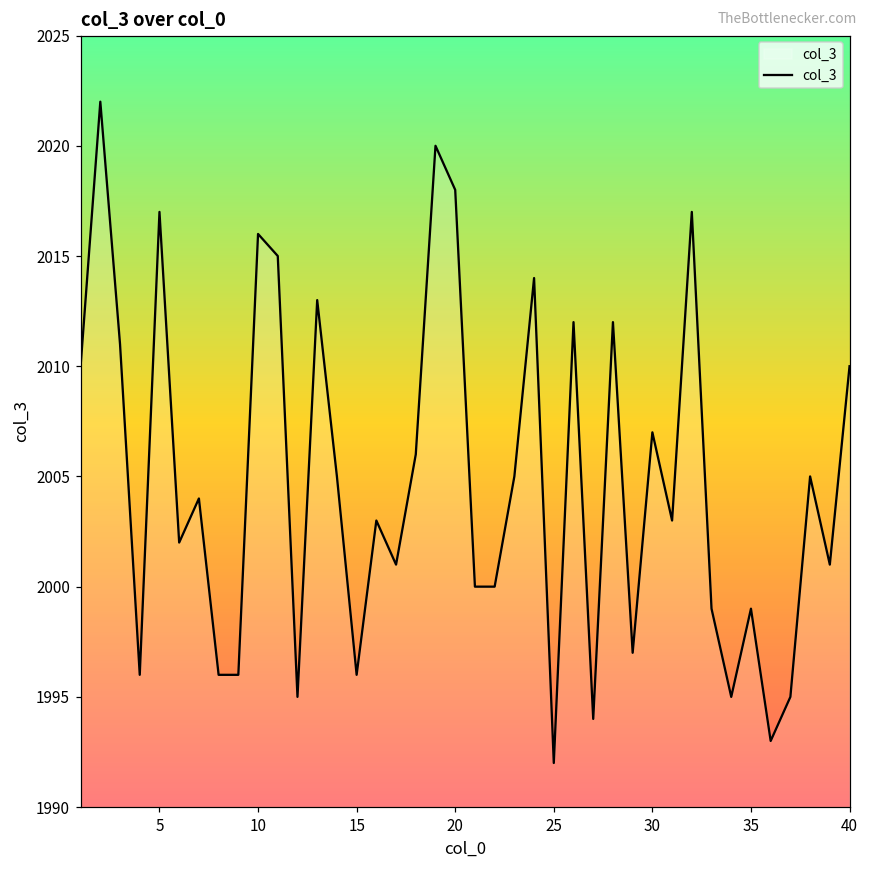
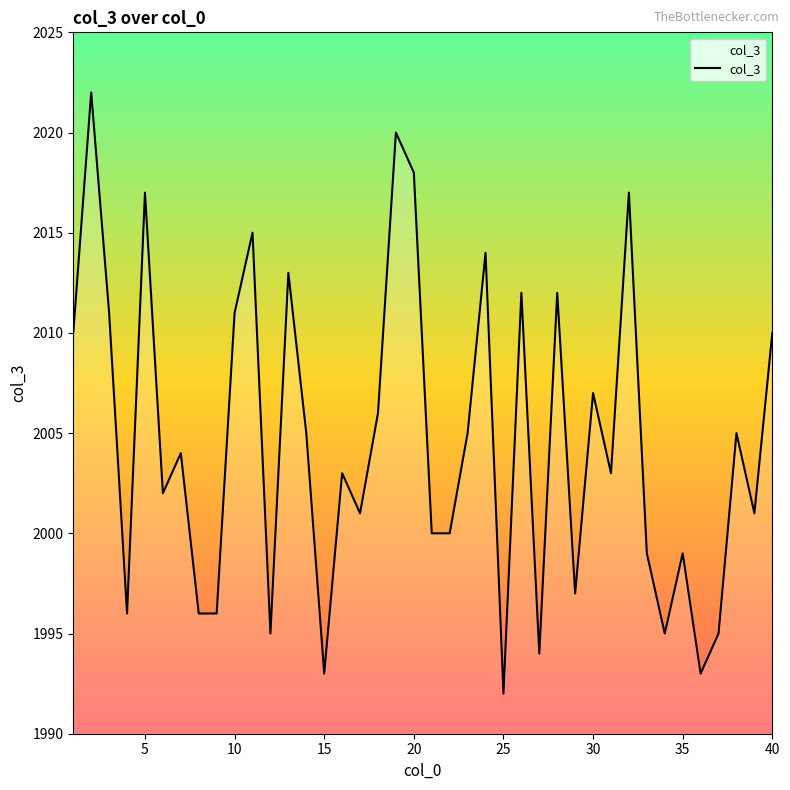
10: 2016 -> 2011
15: 1996 -> 1993
